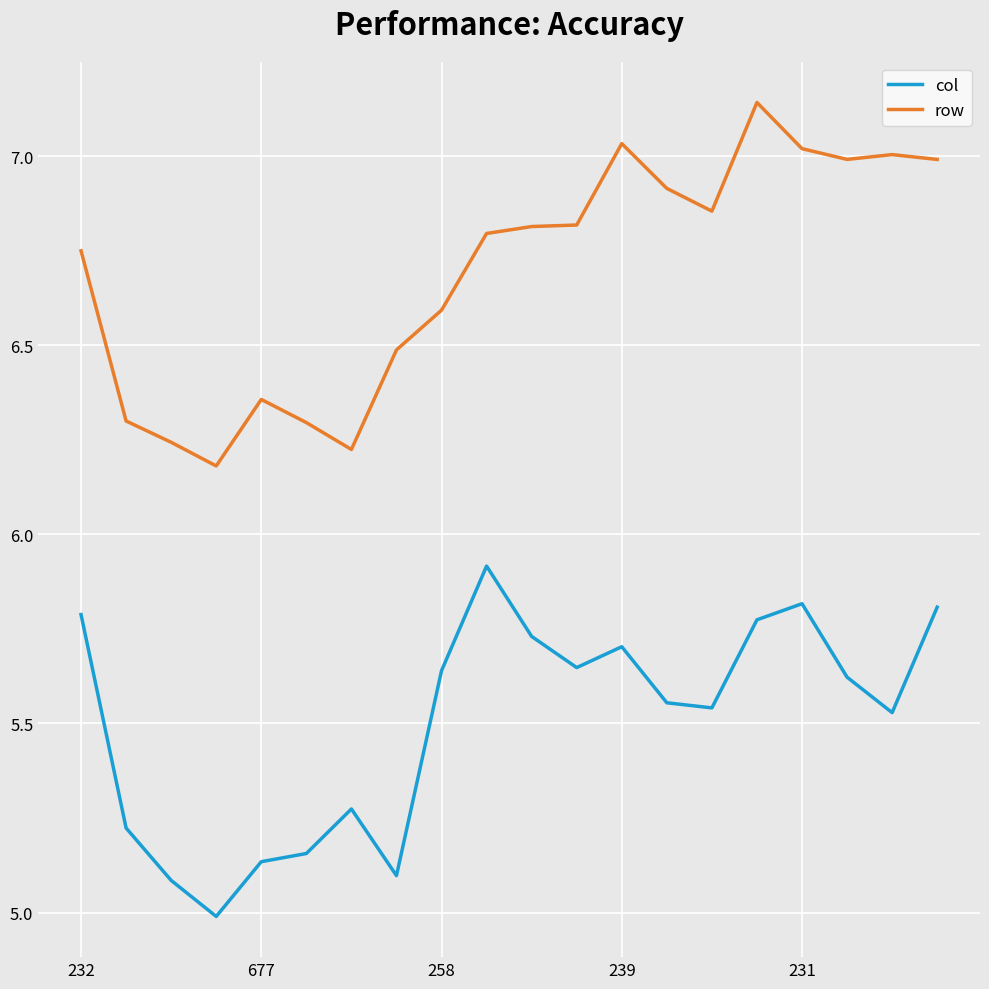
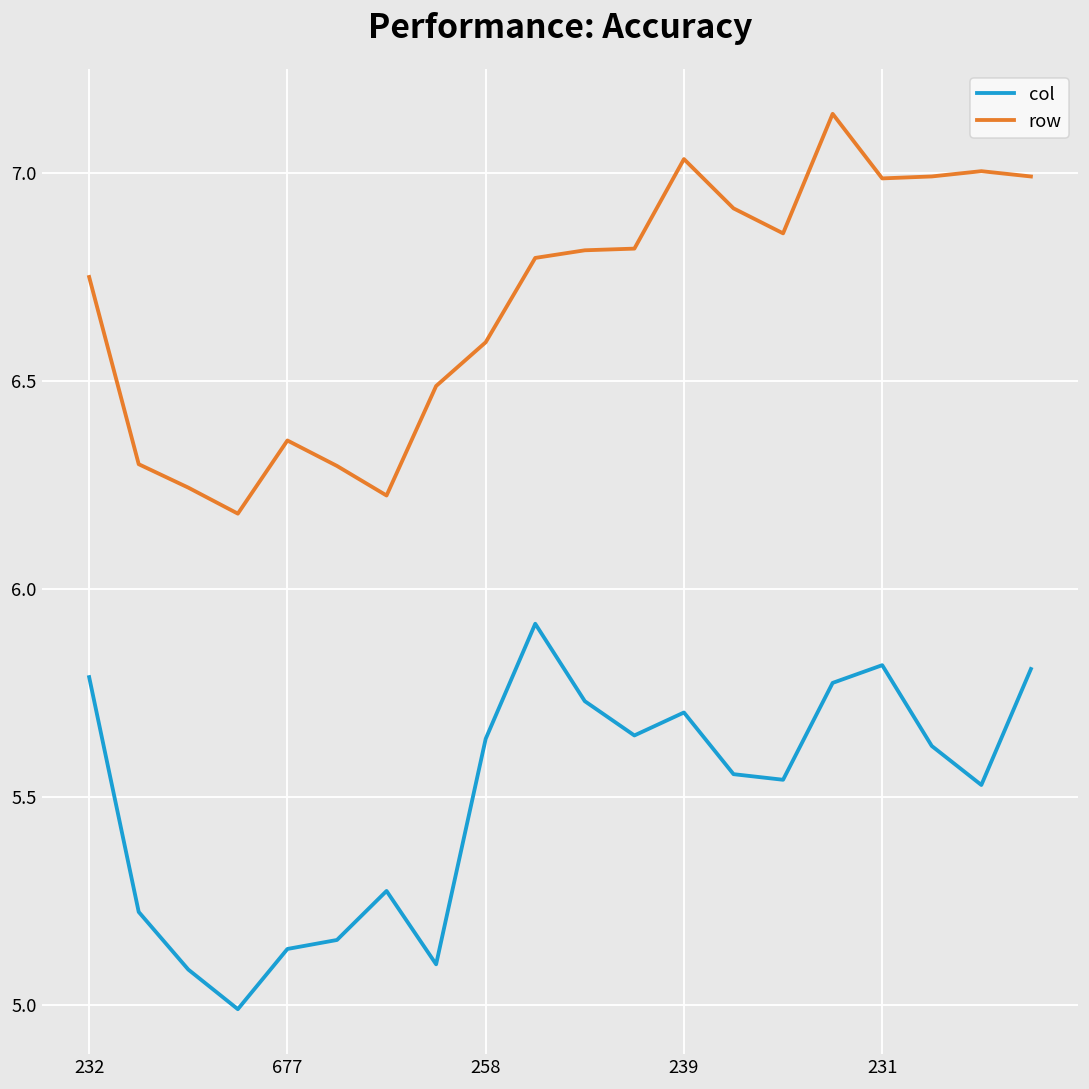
row, 231: 7.02 -> 6.99
